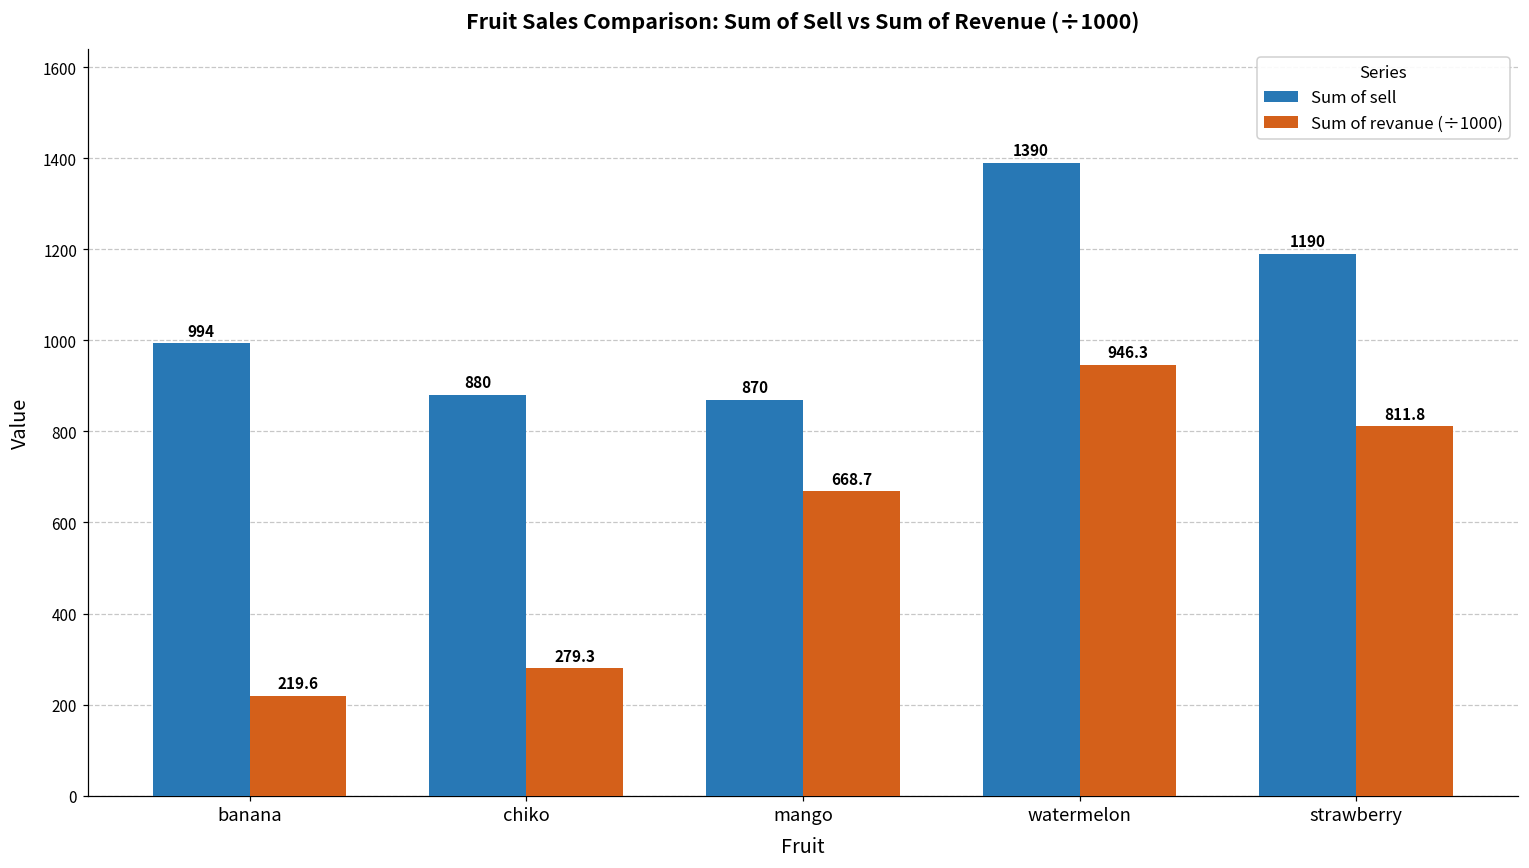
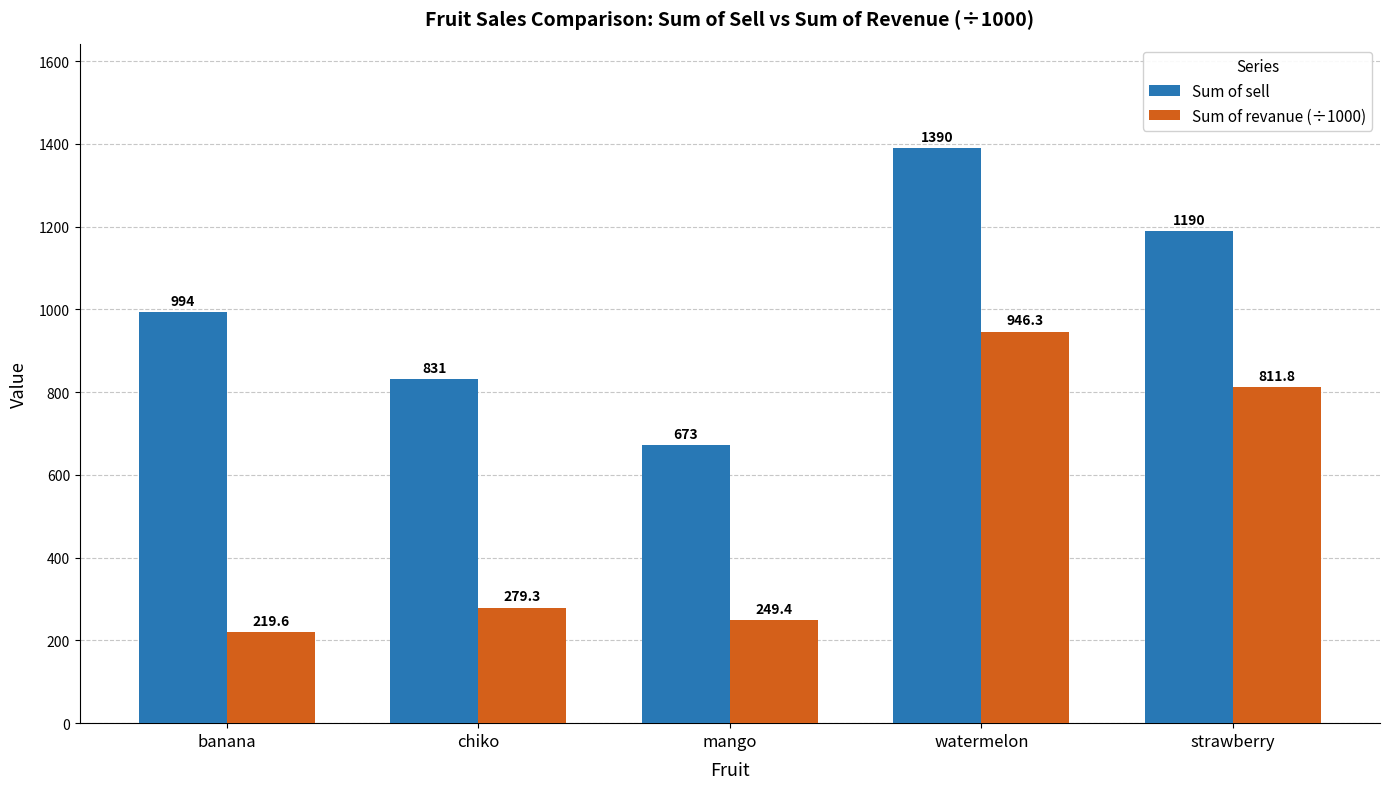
Sum of sell, chiko: 880 -> 831
Sum of sell, mango: 870 -> 673
Sum of revanue (÷1000), mango: 668.7 -> 249.4
